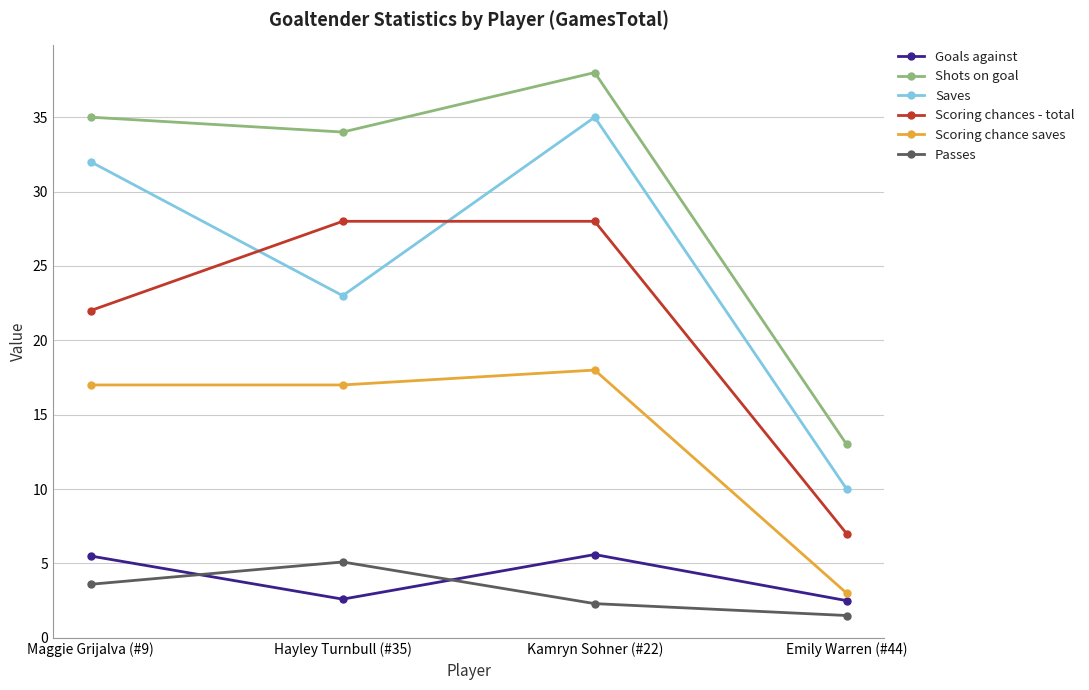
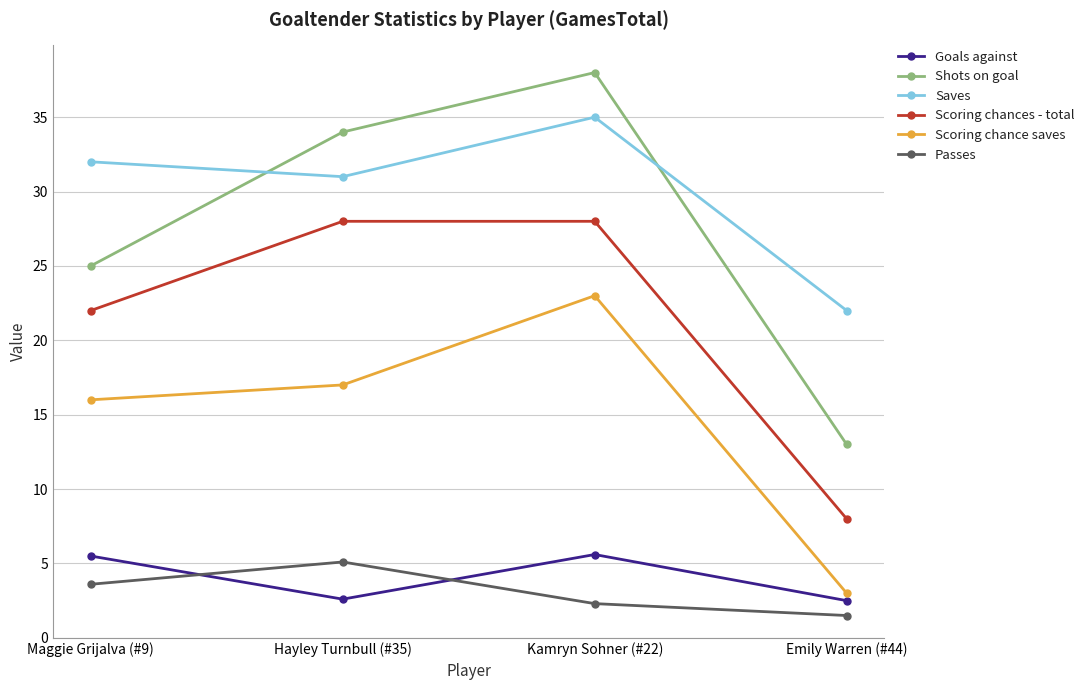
Shots on goal, Maggie Grijalva (#9): 35 -> 25
Scoring chance saves, Maggie Grijalva (#9): 17 -> 16
Saves, Hayley Turnbull (#35): 23 -> 31
Scoring chance saves, Kamryn Sohner (#22): 18 -> 23
Saves, Emily Warren (#44): 10 -> 22
Scoring chances - total, Emily Warren (#44): 7 -> 8
